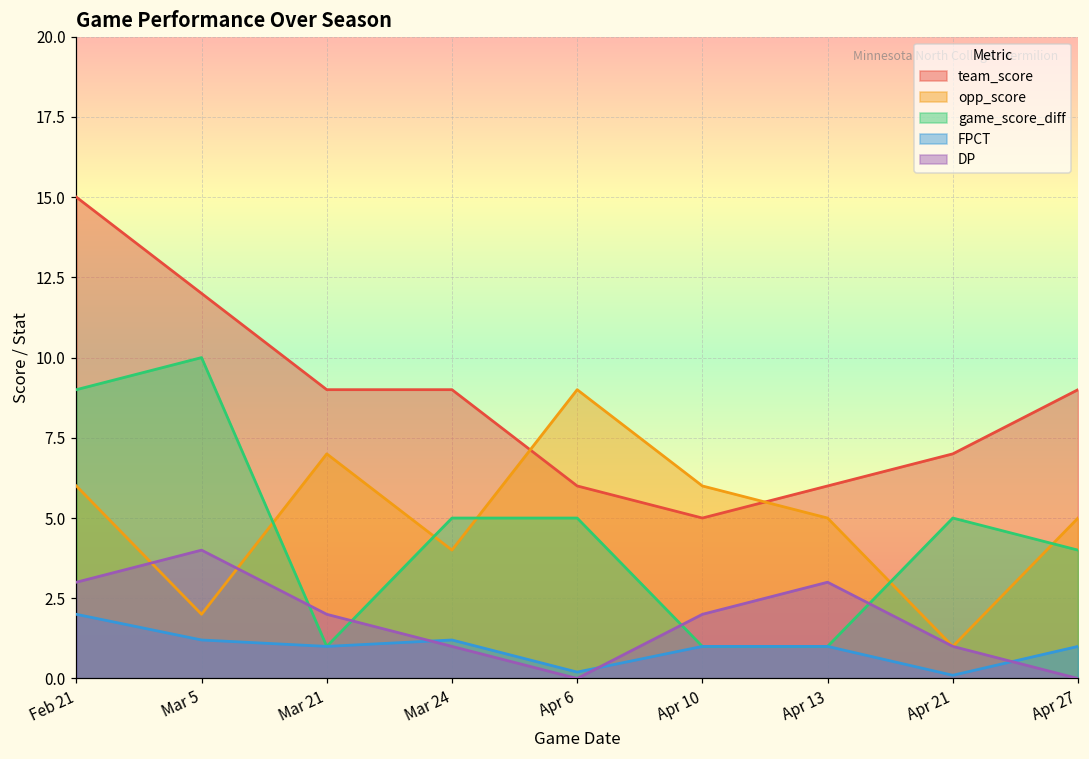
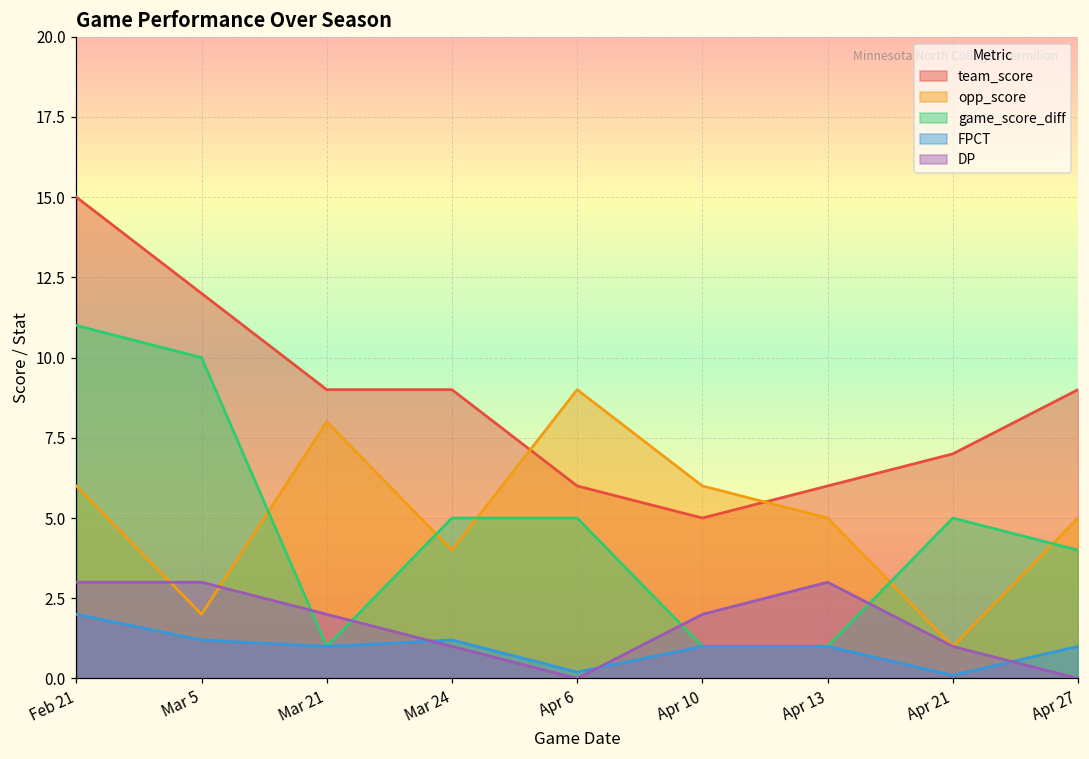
game_score_diff, Feb 21: 9 -> 11
DP, Mar 5: 4 -> 3
opp_score, Mar 21: 7 -> 8
